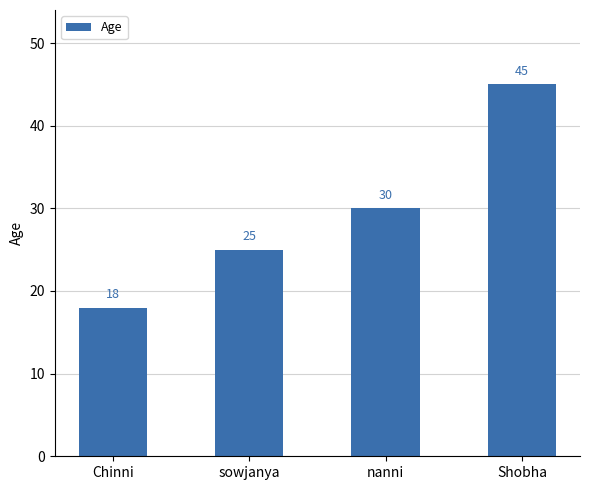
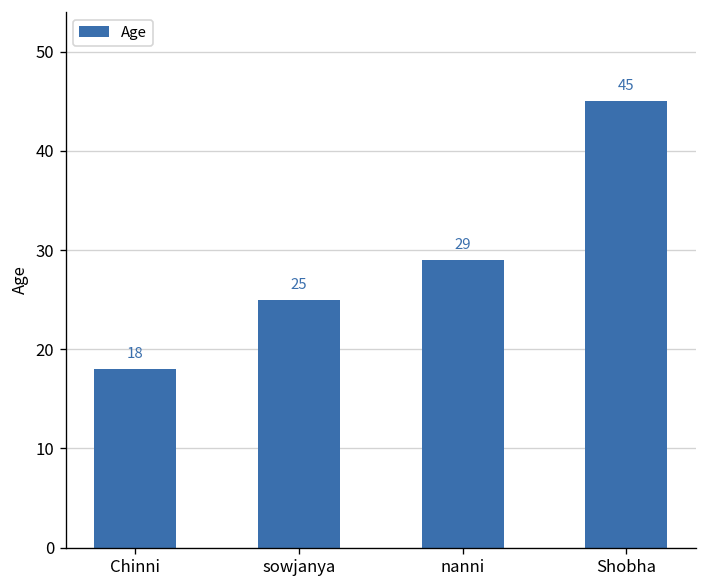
nanni: 30 -> 29
